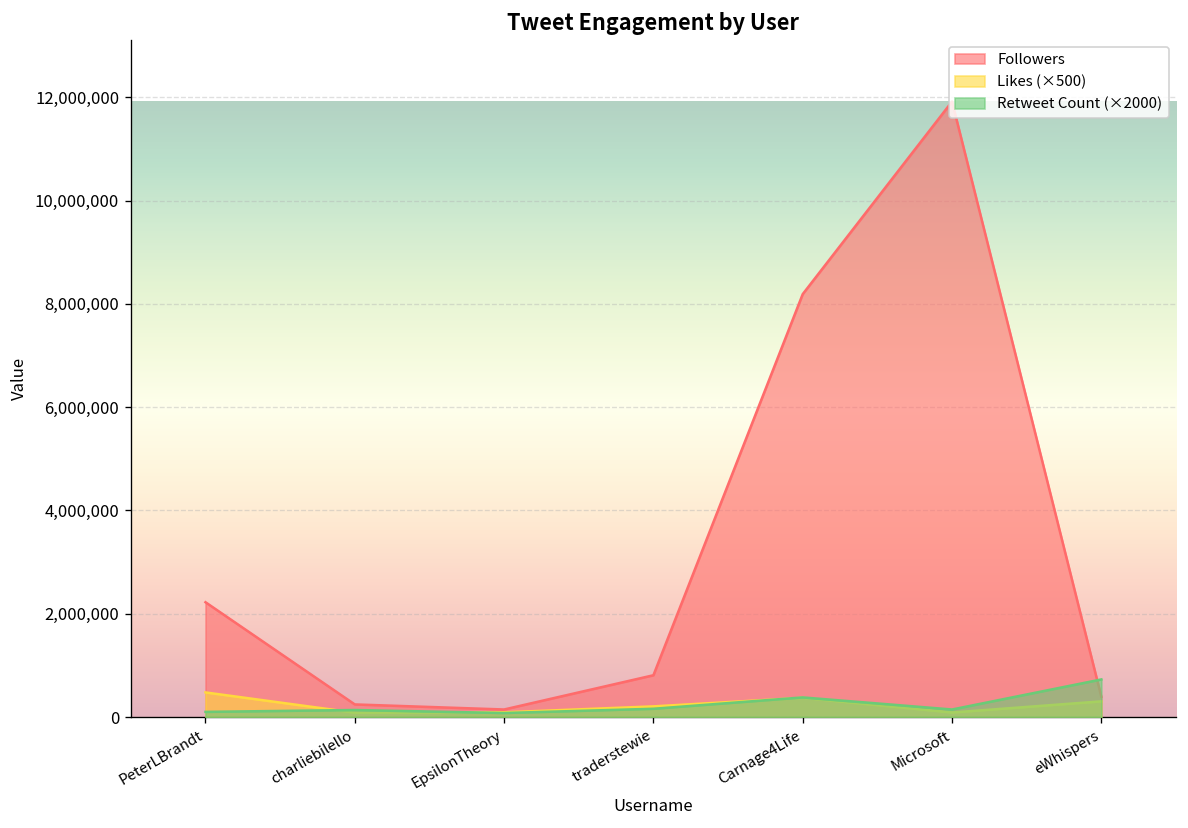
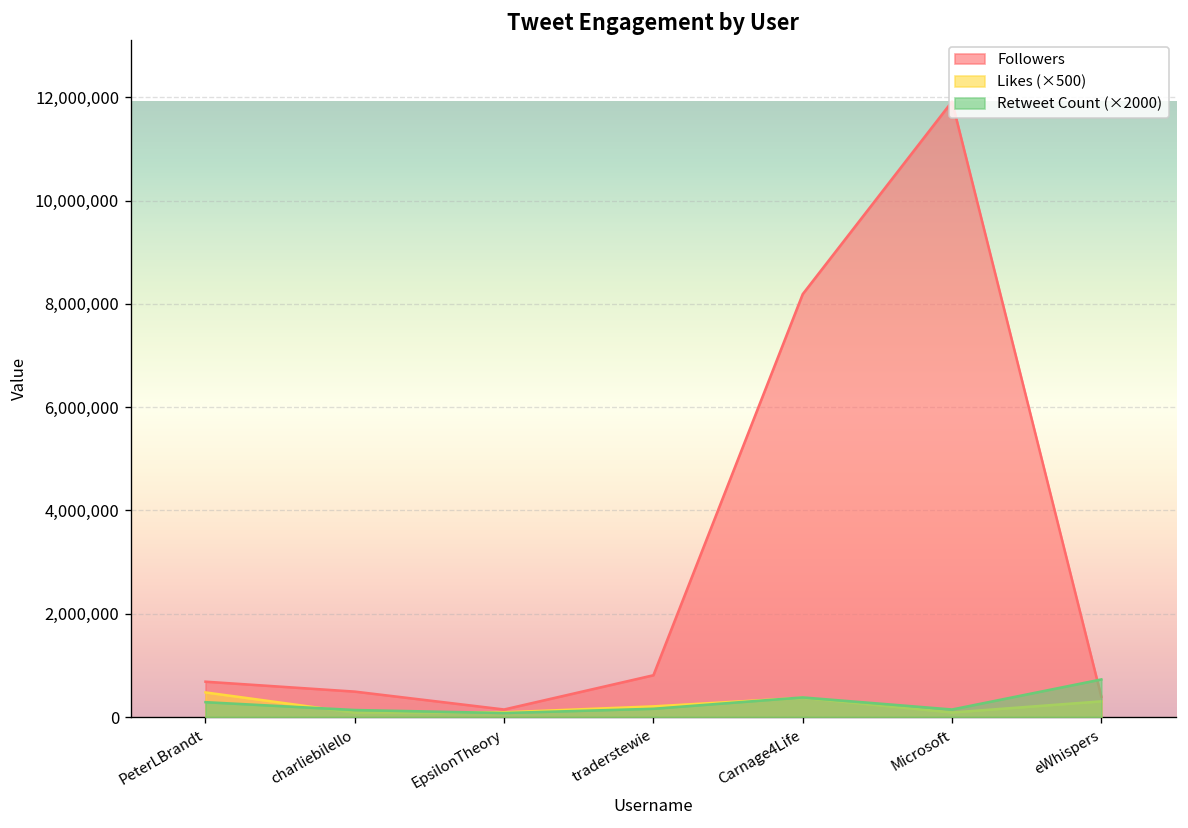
Followers, PeterLBrandt: 2,200,000 -> 700,000
Retweet Count (×2000), PeterLBrandt: 100,000 -> 300,000
Followers, charliebilello: 200,000 -> 500,000
